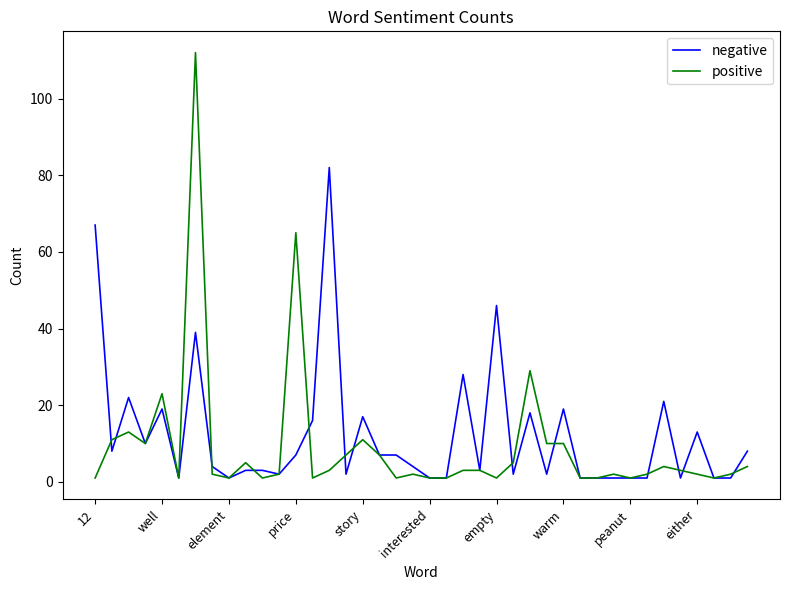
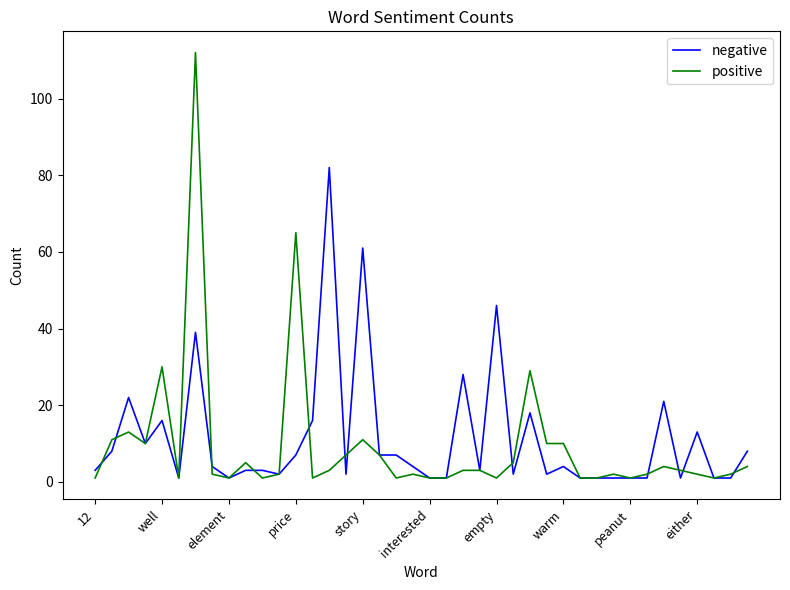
negative, 12: 67 -> 3
negative, well: 19 -> 16
positive, well: 23 -> 30
negative, story: 17 -> 61
negative, warm: 19 -> 4
